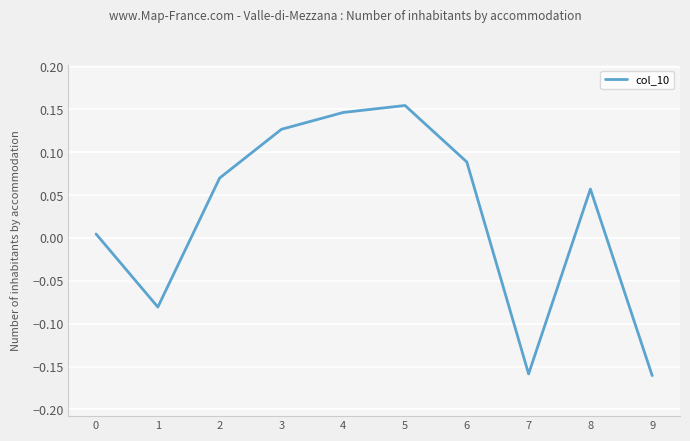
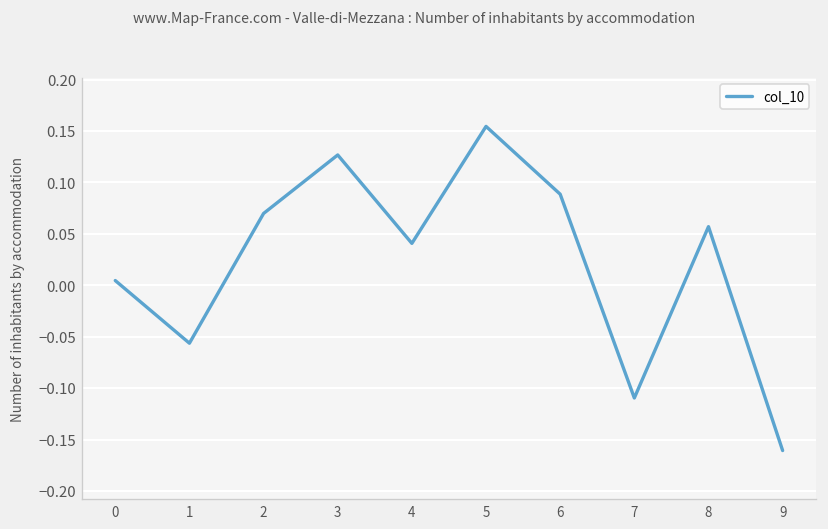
1: -0.08 -> -0.06
4: 0.15 -> 0.04
7: -0.16 -> -0.11
